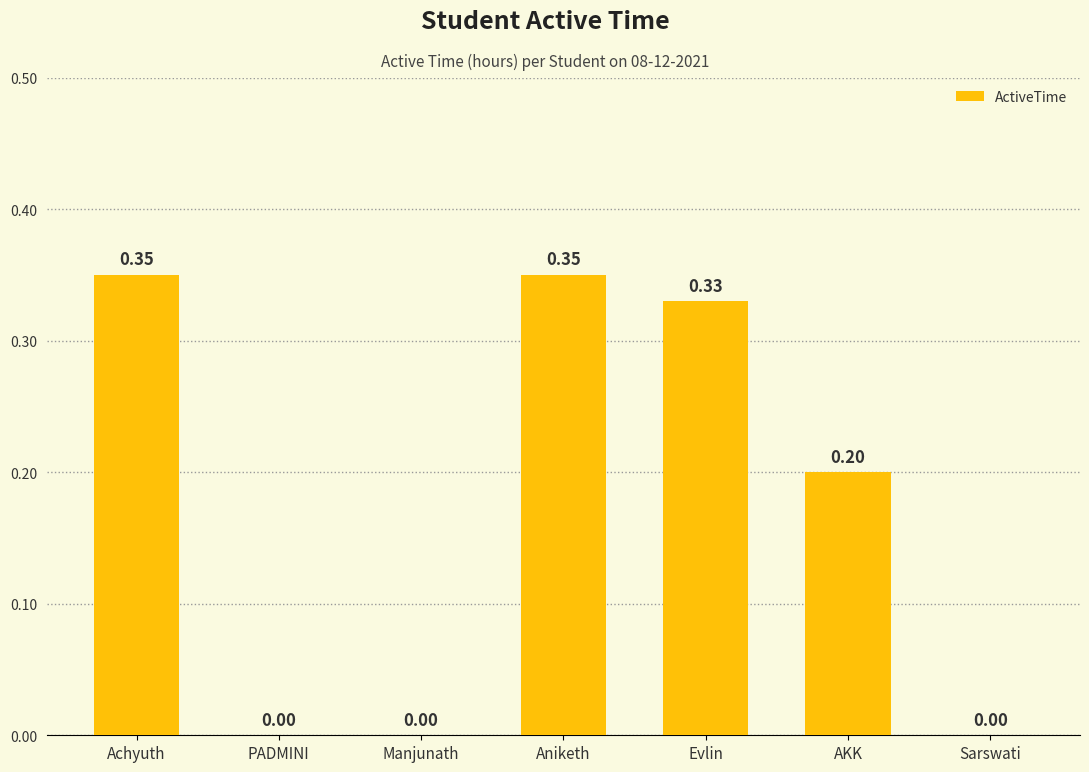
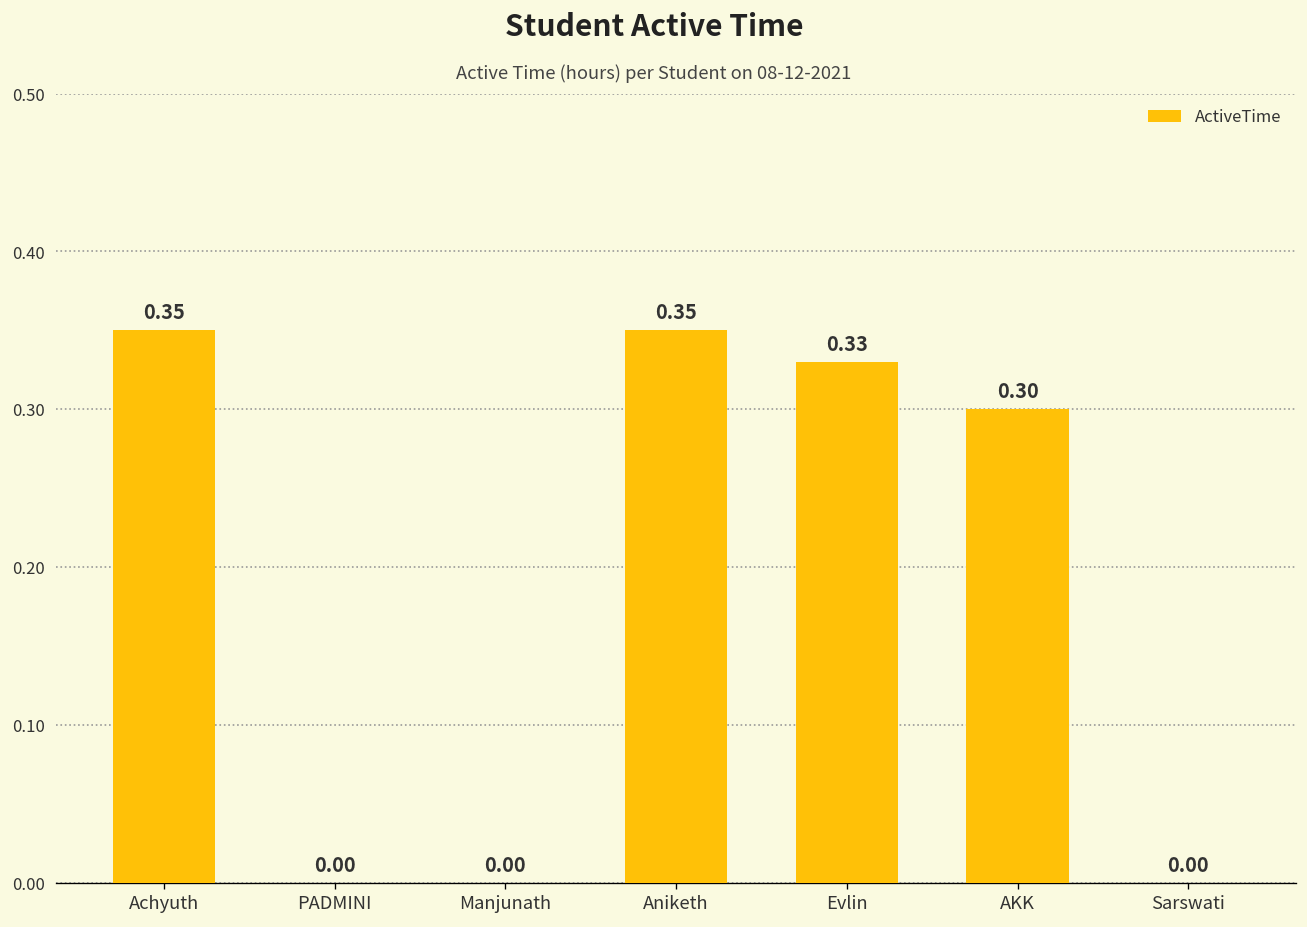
AKK: 0.20 -> 0.30
